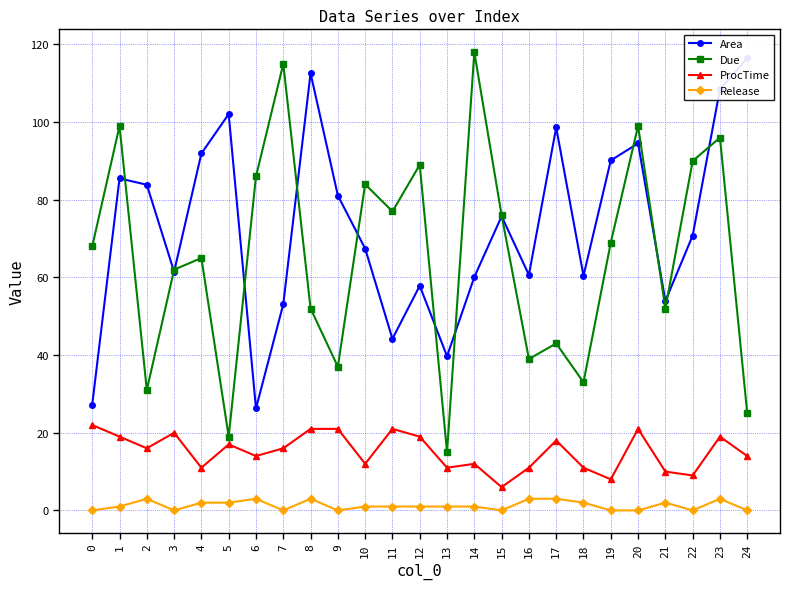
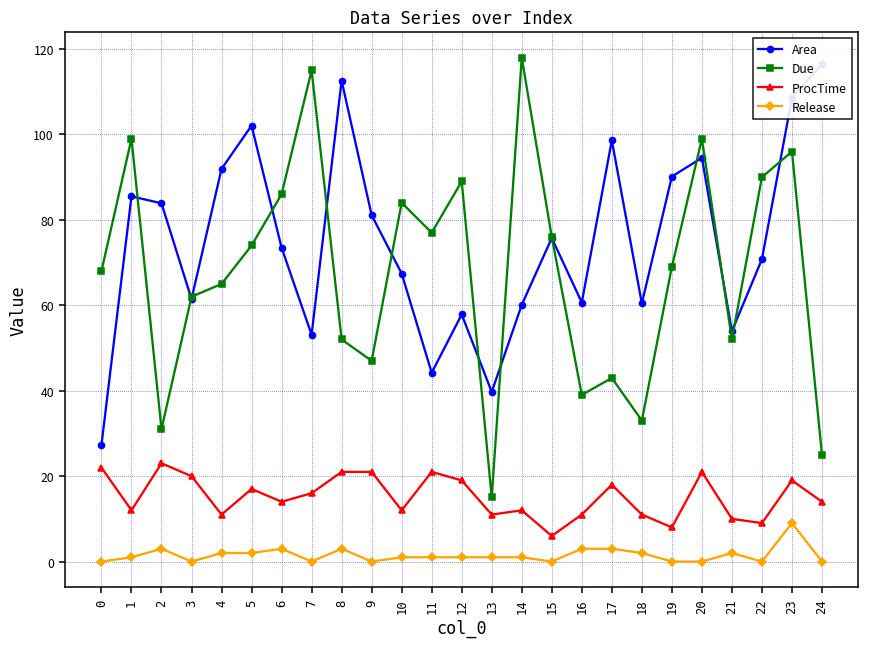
ProcTime, 1: 19 -> 12
ProcTime, 2: 16 -> 23
Due, 5: 19 -> 74
Area, 6: 26 -> 73
Due, 9: 37 -> 47
Release, 23: 3 -> 9
